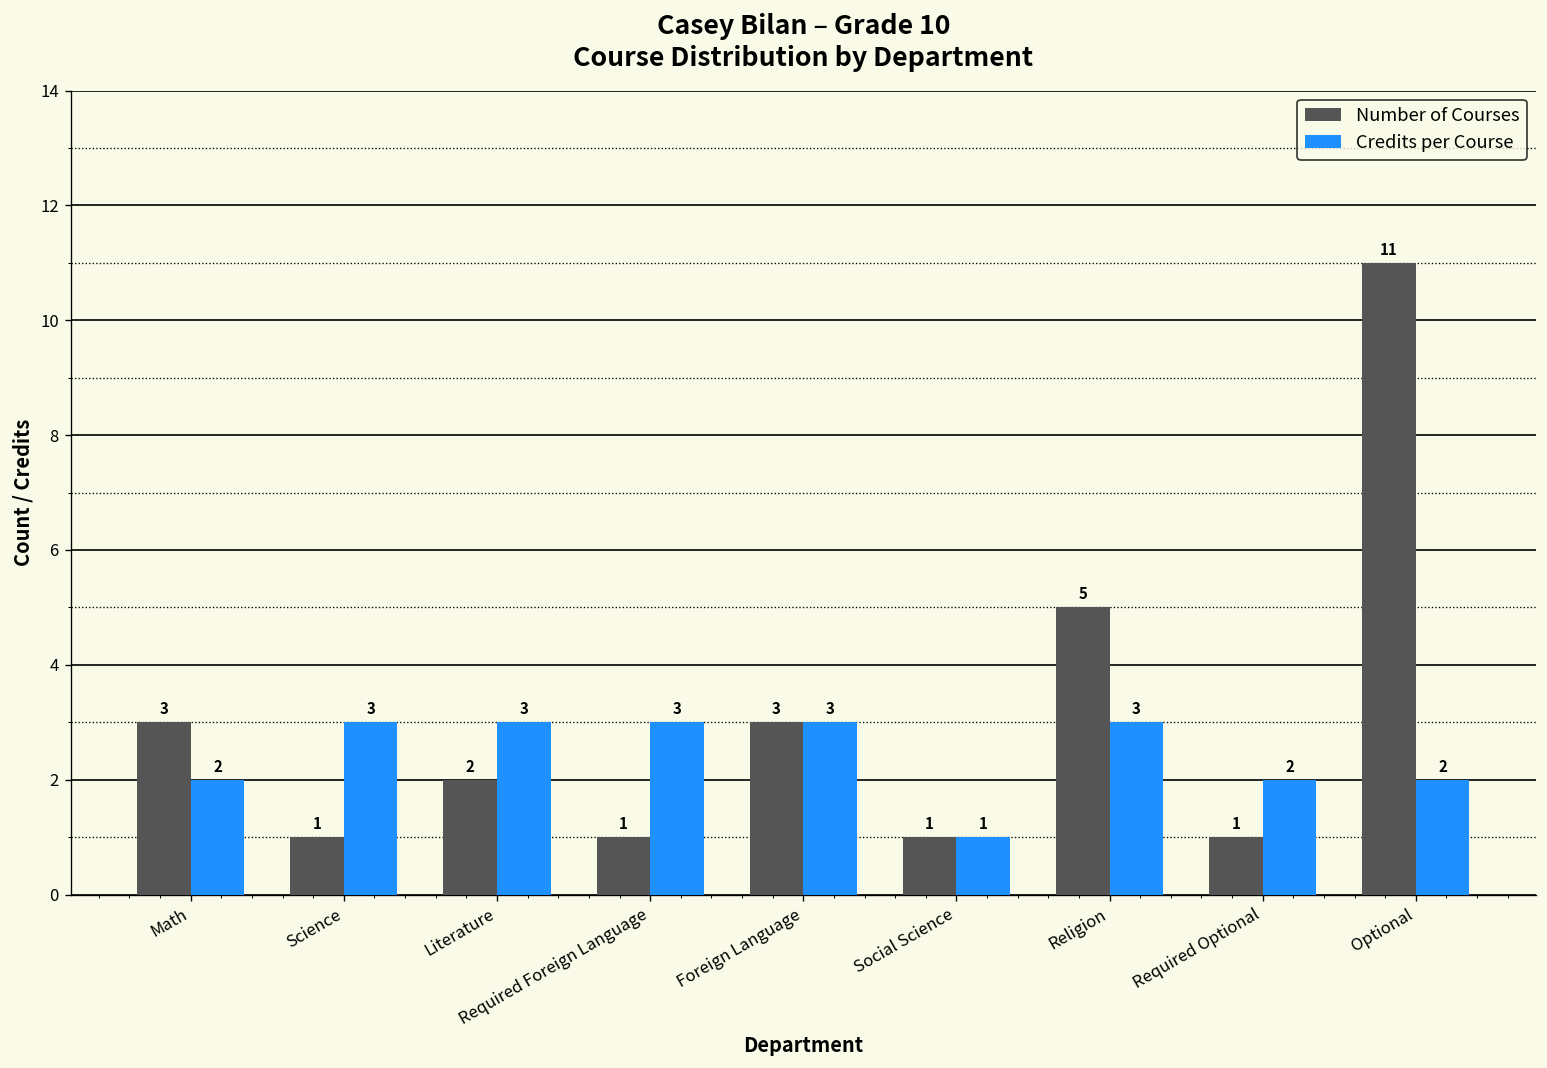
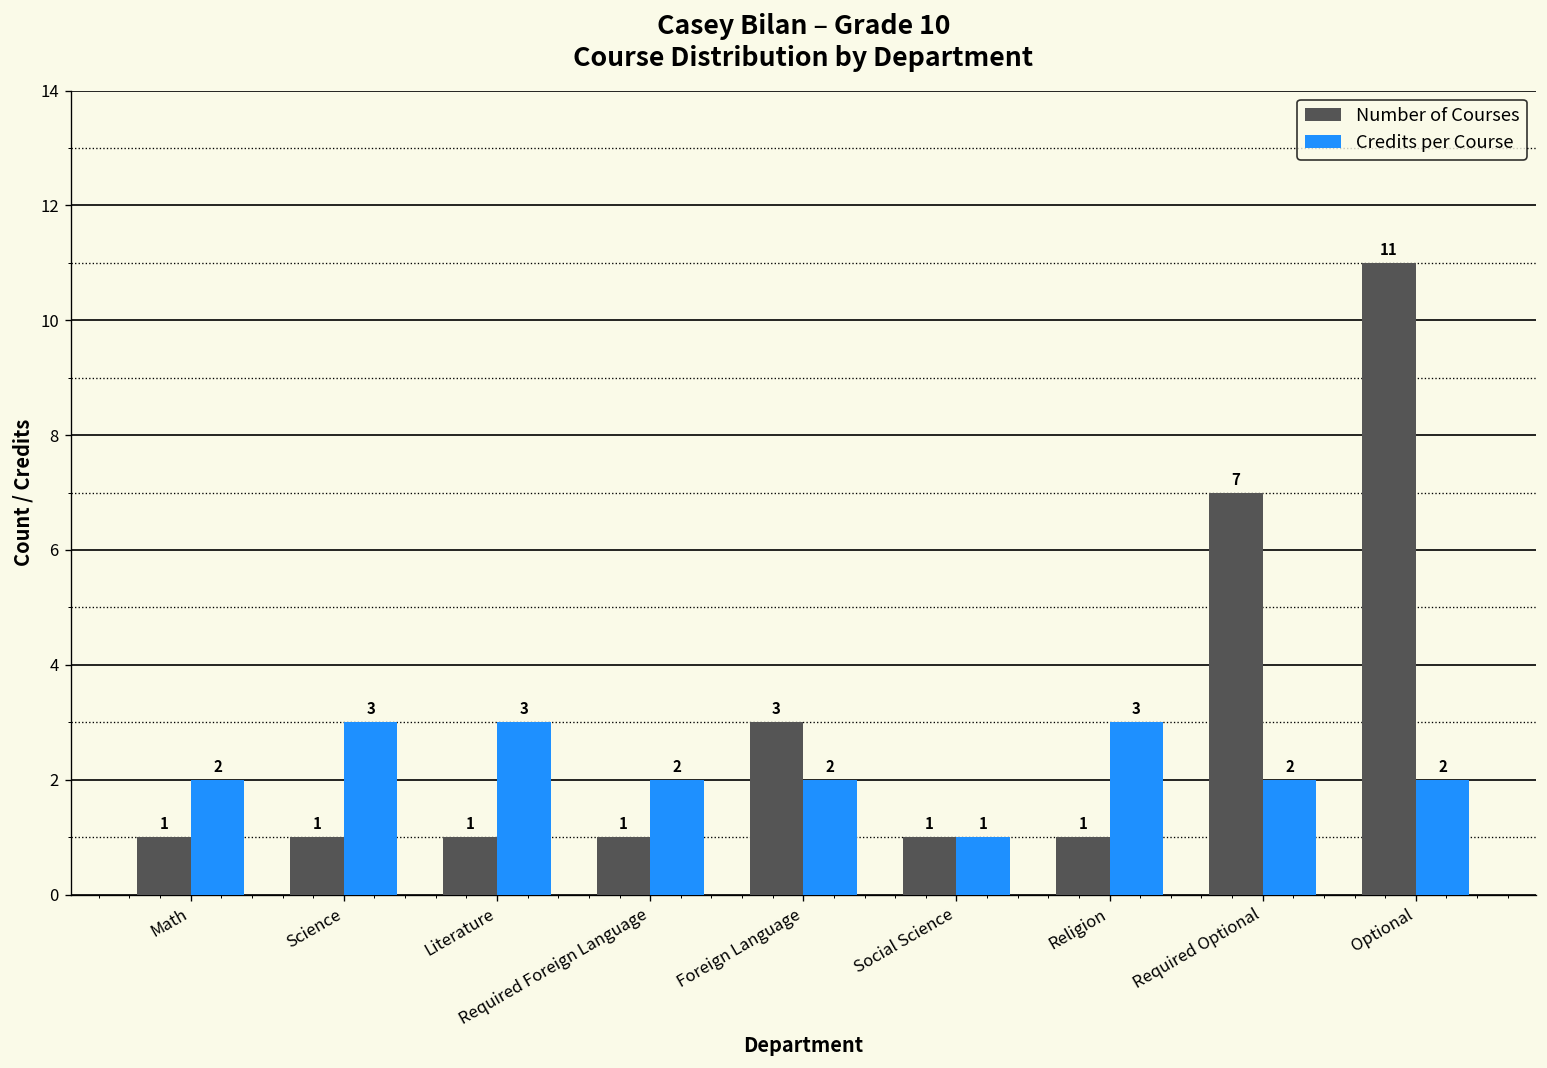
Number of Courses, Math: 3 -> 1
Number of Courses, Literature: 2 -> 1
Credits per Course, Required Foreign Language: 3 -> 2
Credits per Course, Foreign Language: 3 -> 2
Number of Courses, Religion: 5 -> 1
Number of Courses, Required Optional: 1 -> 7
